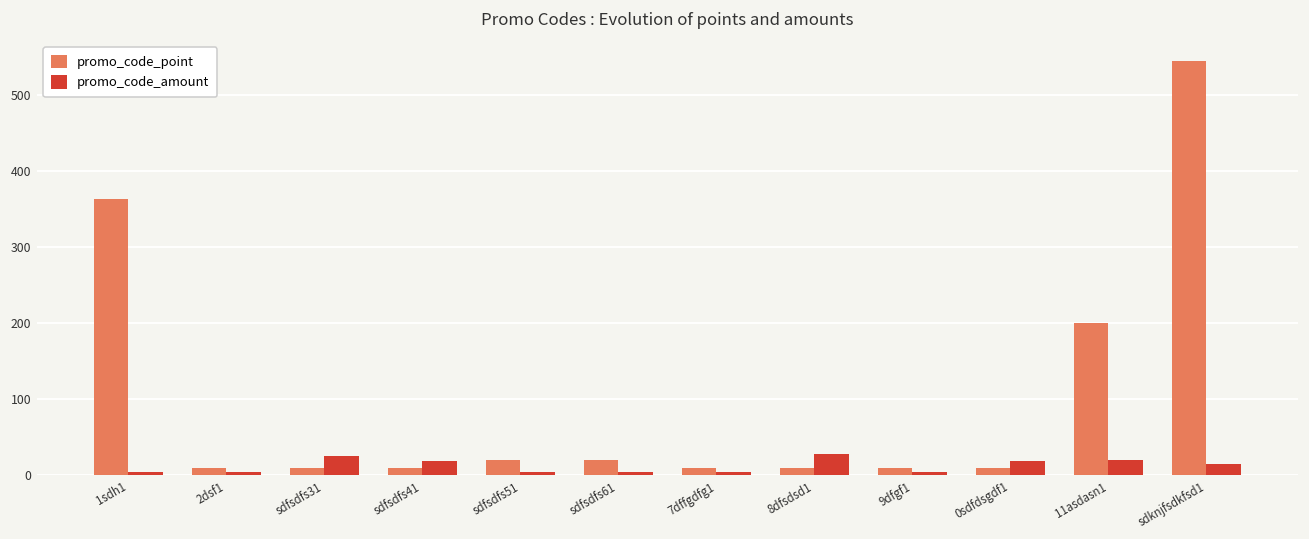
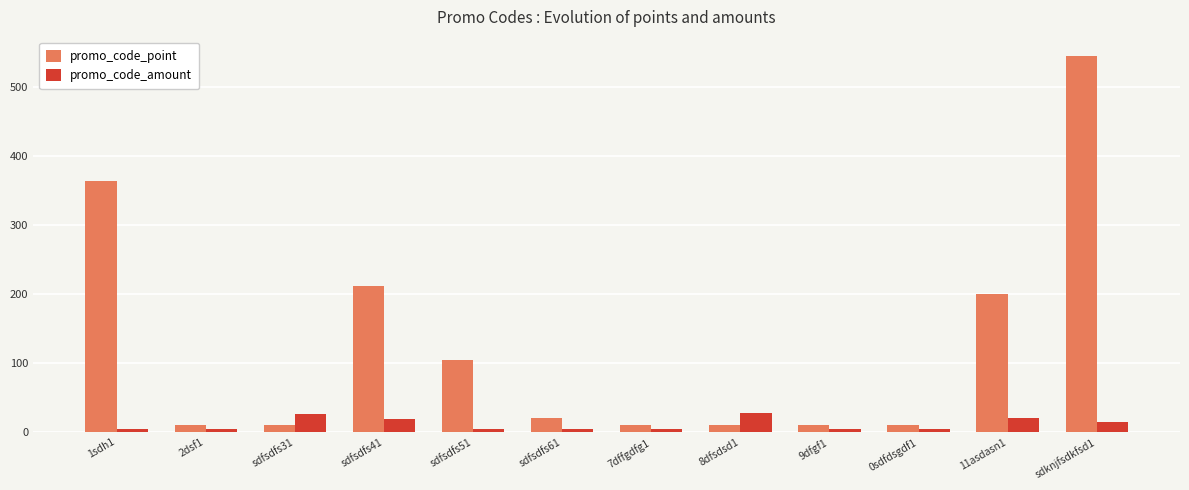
promo_code_point, sdfsdfs41: 10 -> 210
promo_code_point, sdfsdfs51: 20 -> 100
promo_code_amount, 0sdfdsgdf1: 20 -> 10
